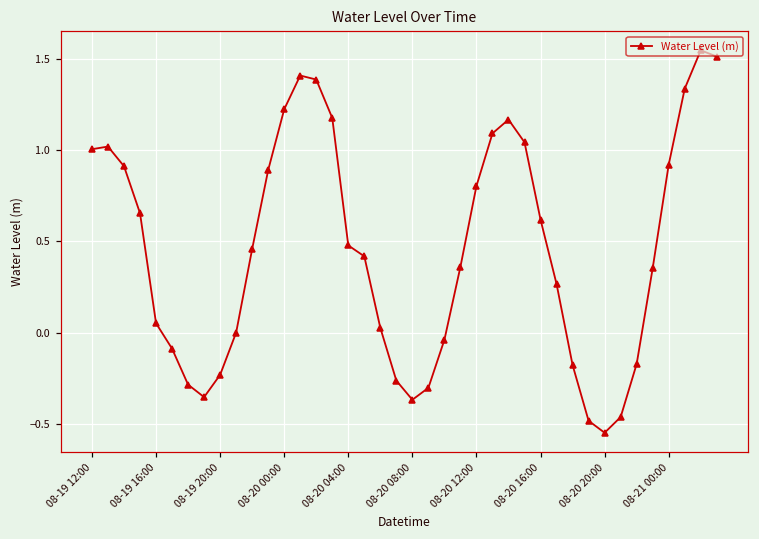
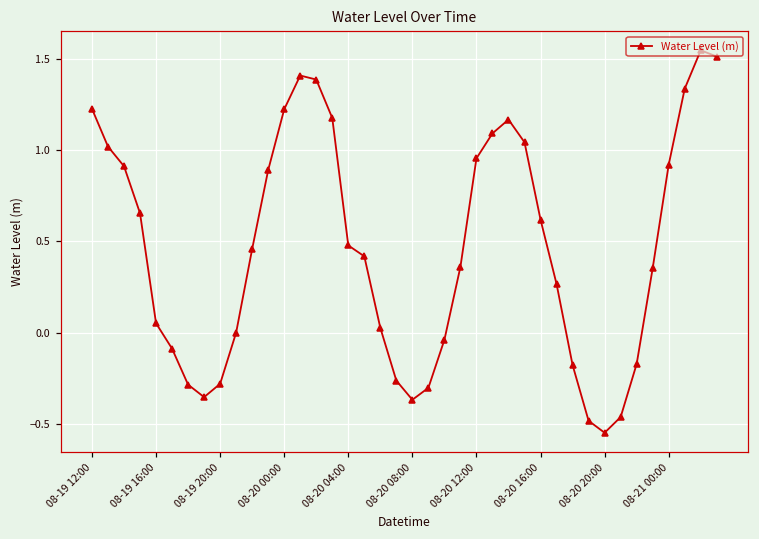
08-19 12:00: 1.01 -> 1.23
08-19 20:00: -0.23 -> -0.28
08-20 12:00: 0.80 -> 0.96
